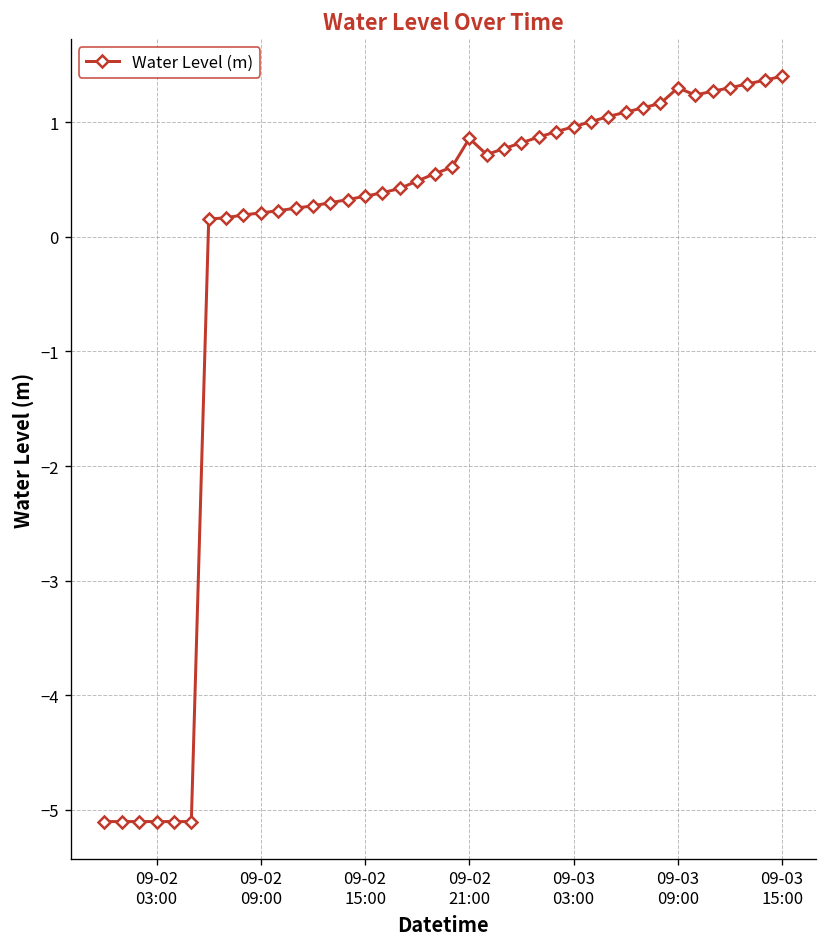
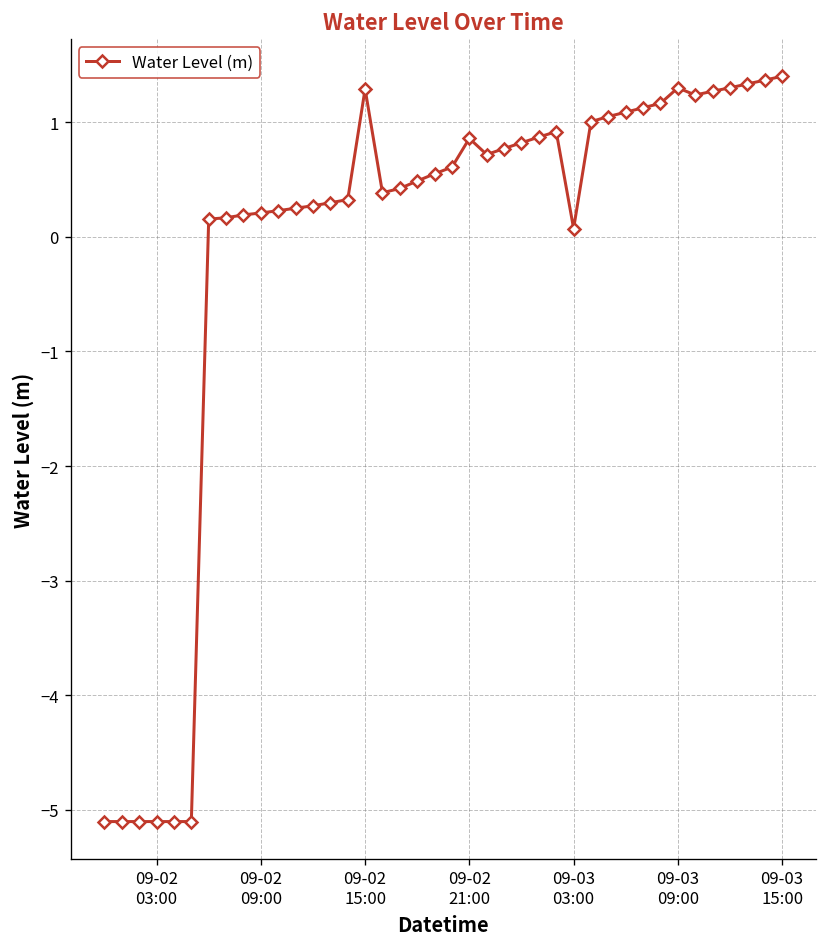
09-02 15:00: 0.4 -> 1.3
09-03 03:00: 1.0 -> 0.1
